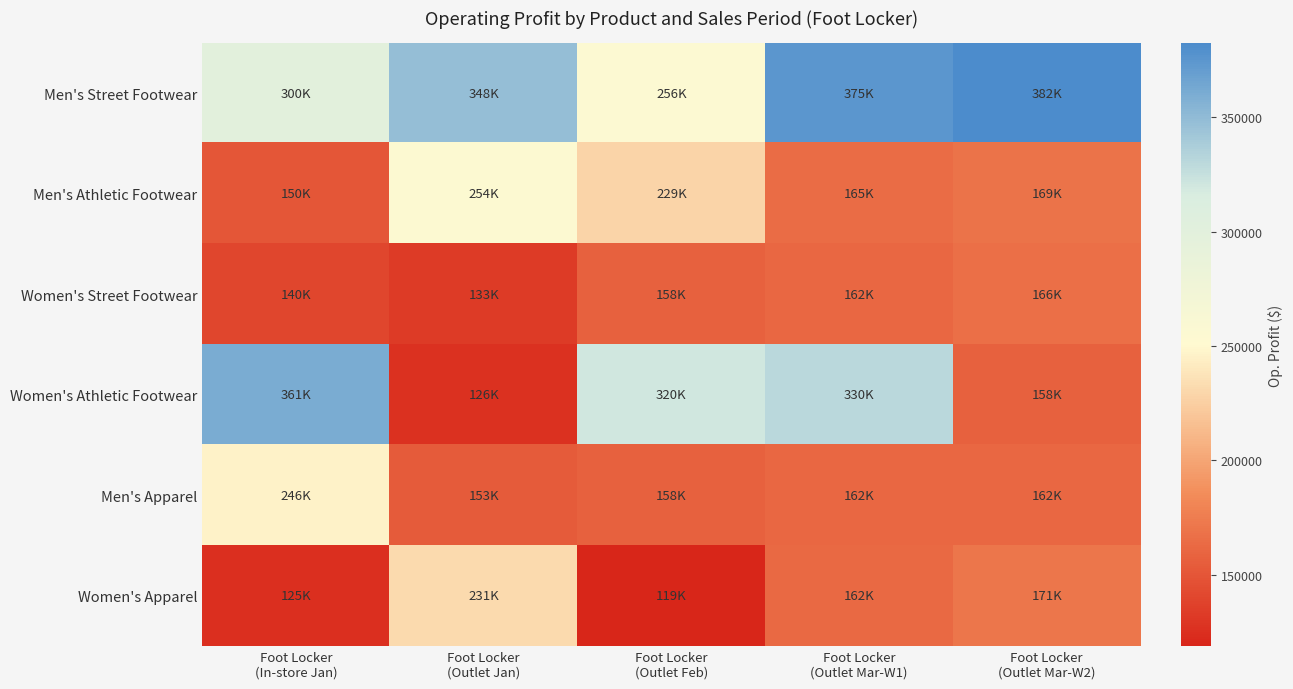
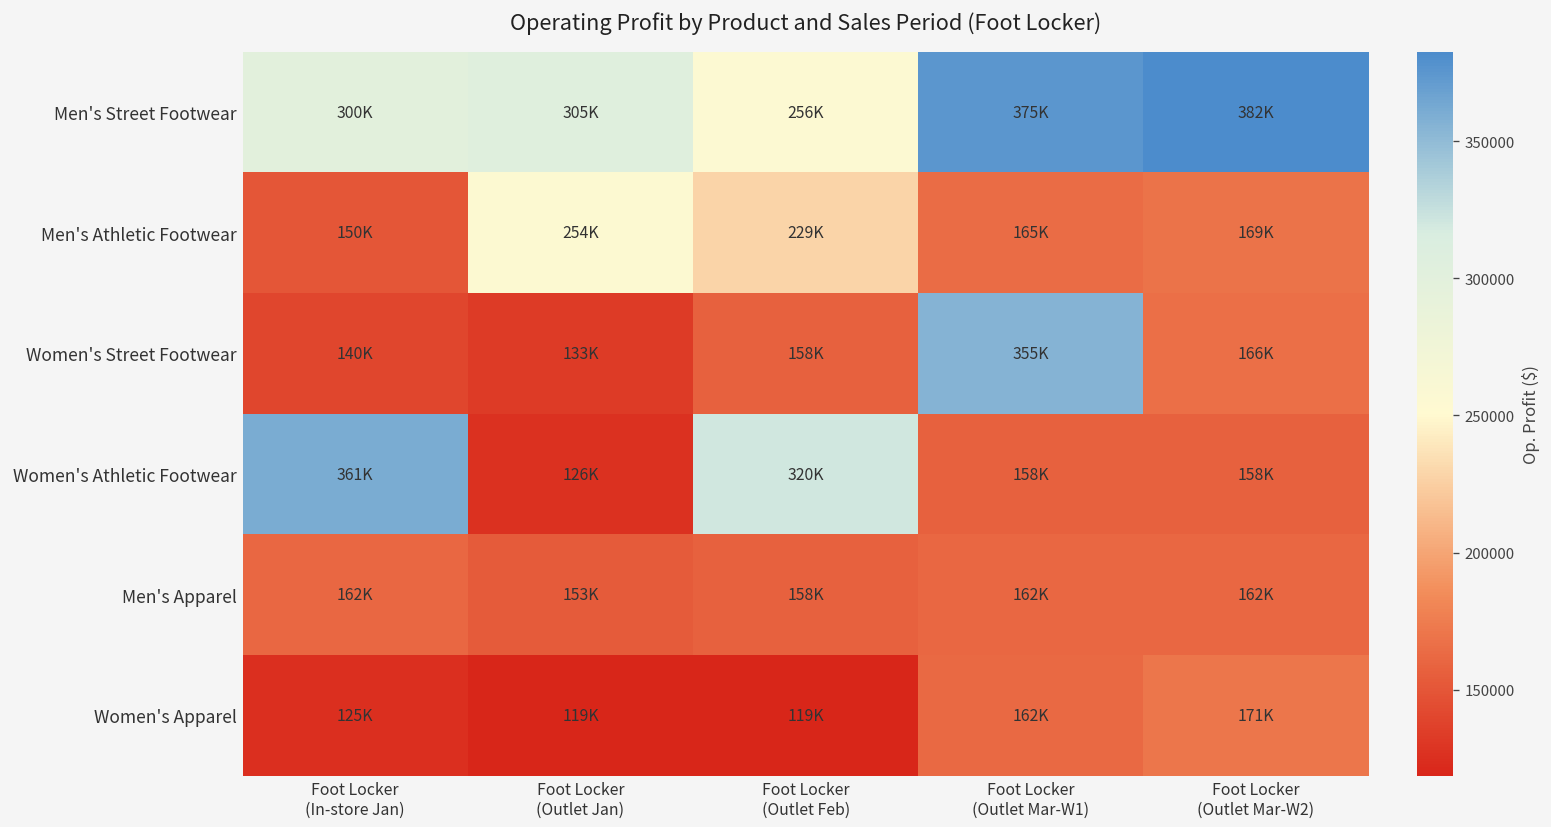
Men's Street Footwear, Foot Locker (Outlet Jan): 348K -> 305K
Women's Street Footwear, Foot Locker (Outlet Mar-W1): 162K -> 355K
Women's Athletic Footwear, Foot Locker (Outlet Mar-W1): 330K -> 158K
Men's Apparel, Foot Locker (In-store Jan): 246K -> 162K
Women's Apparel, Foot Locker (Outlet Jan): 231K -> 119K
